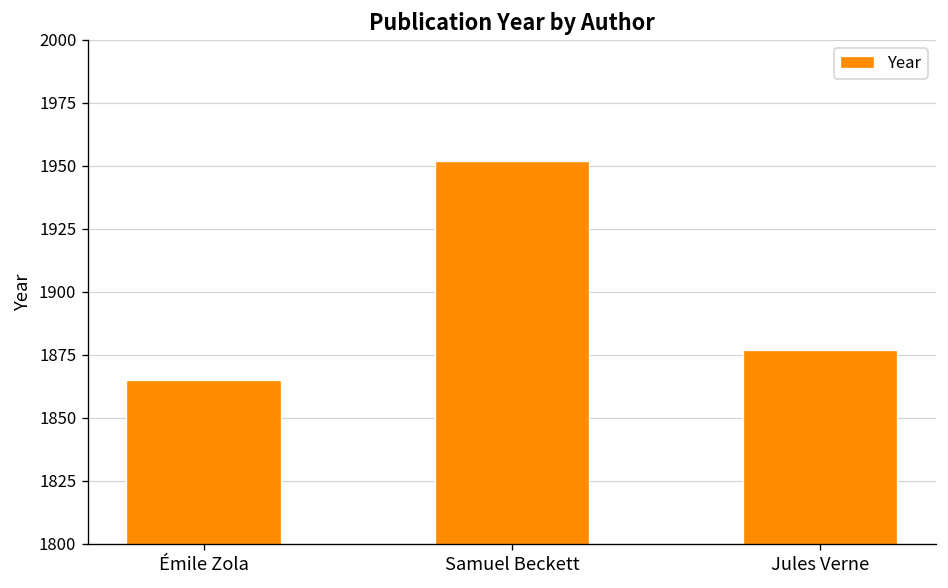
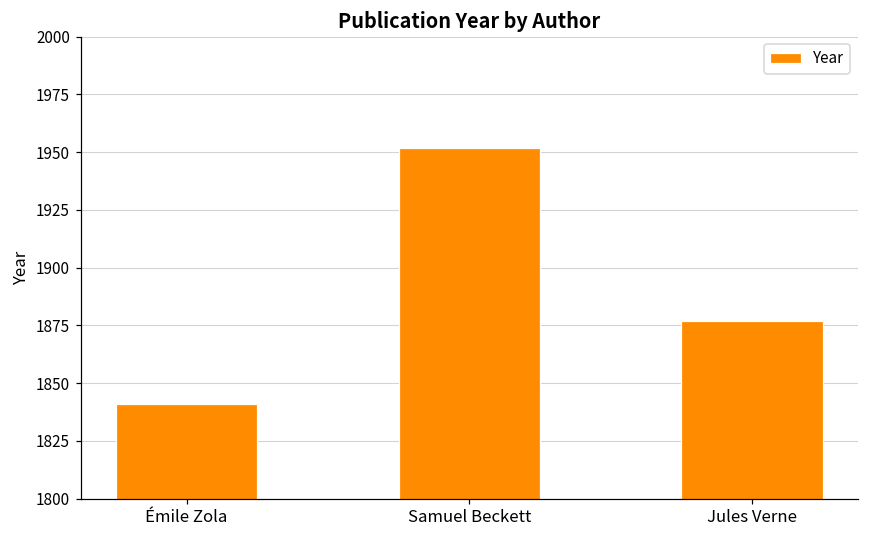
Émile Zola: 1865 -> 1841
